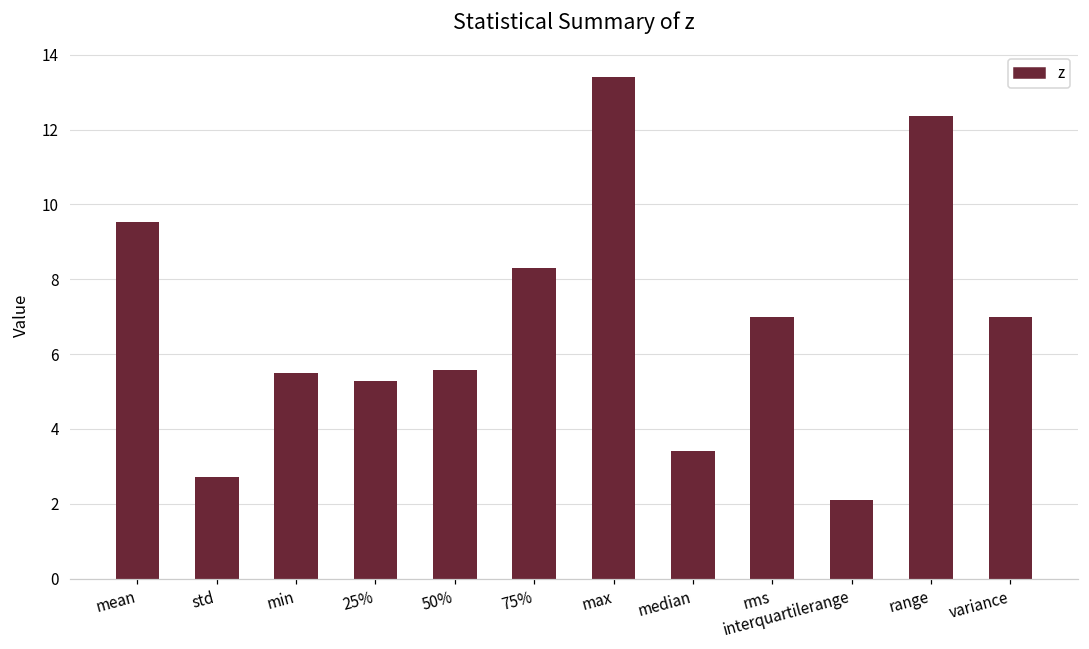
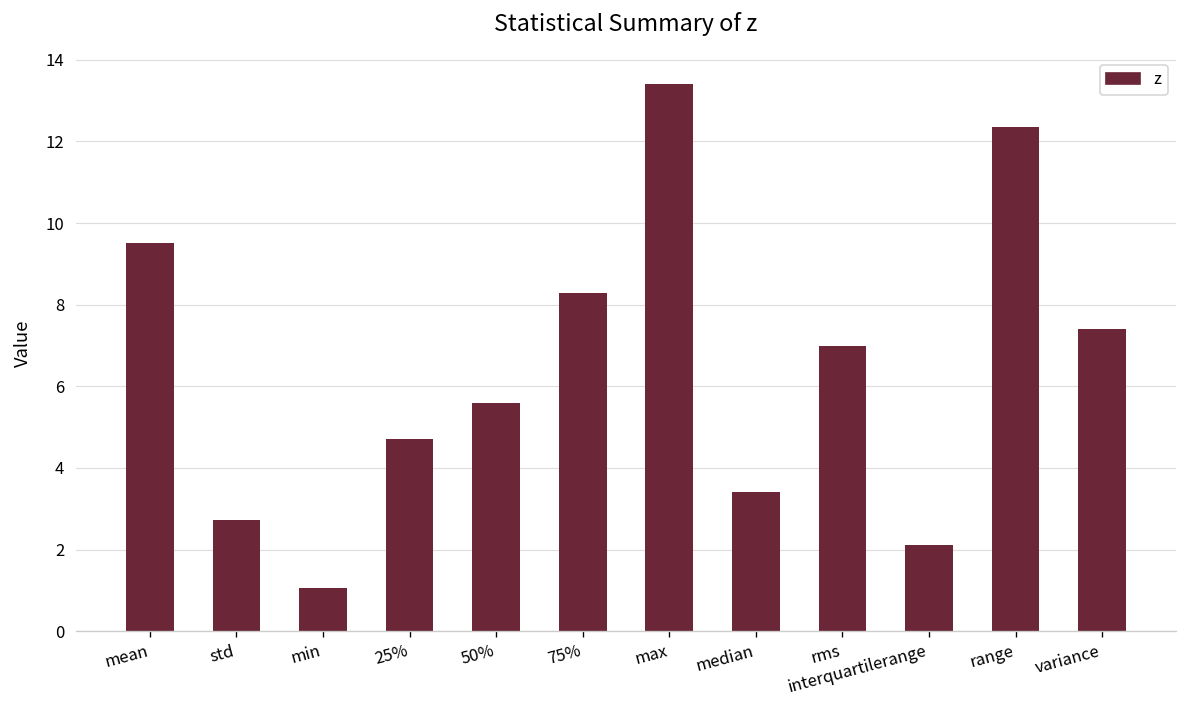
min: 5.5 -> 1.1
25%: 5.3 -> 4.7
variance: 7.0 -> 7.4
